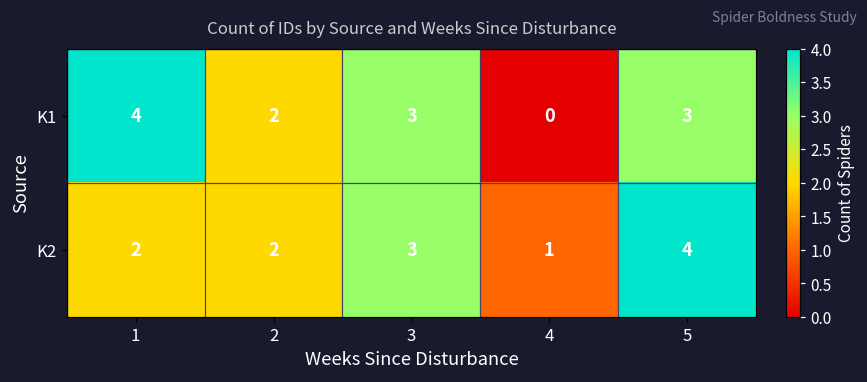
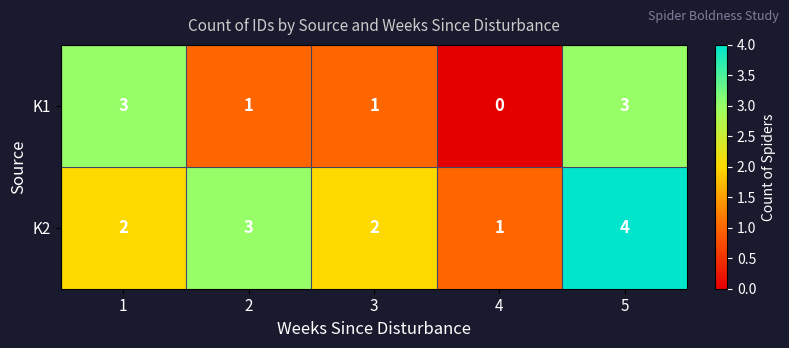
K1, 1: 4 -> 3
K1, 2: 2 -> 1
K1, 3: 3 -> 1
K2, 2: 2 -> 3
K2, 3: 3 -> 2
